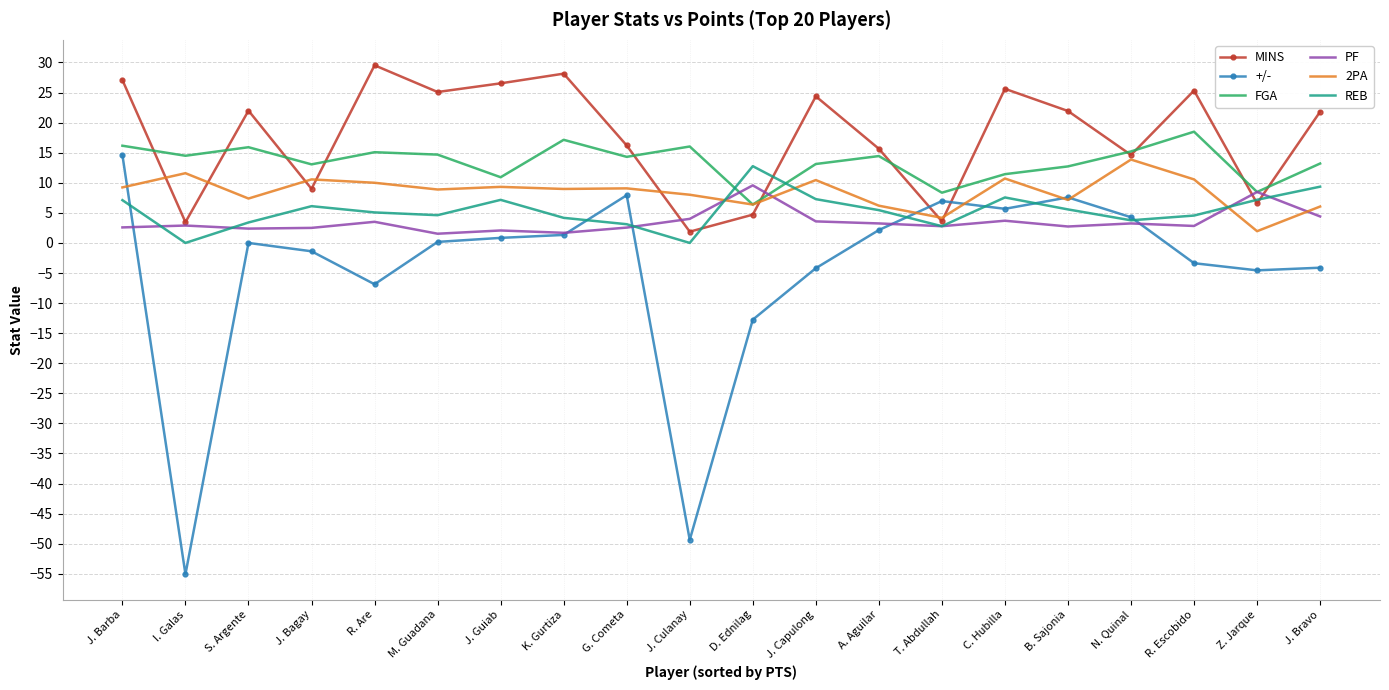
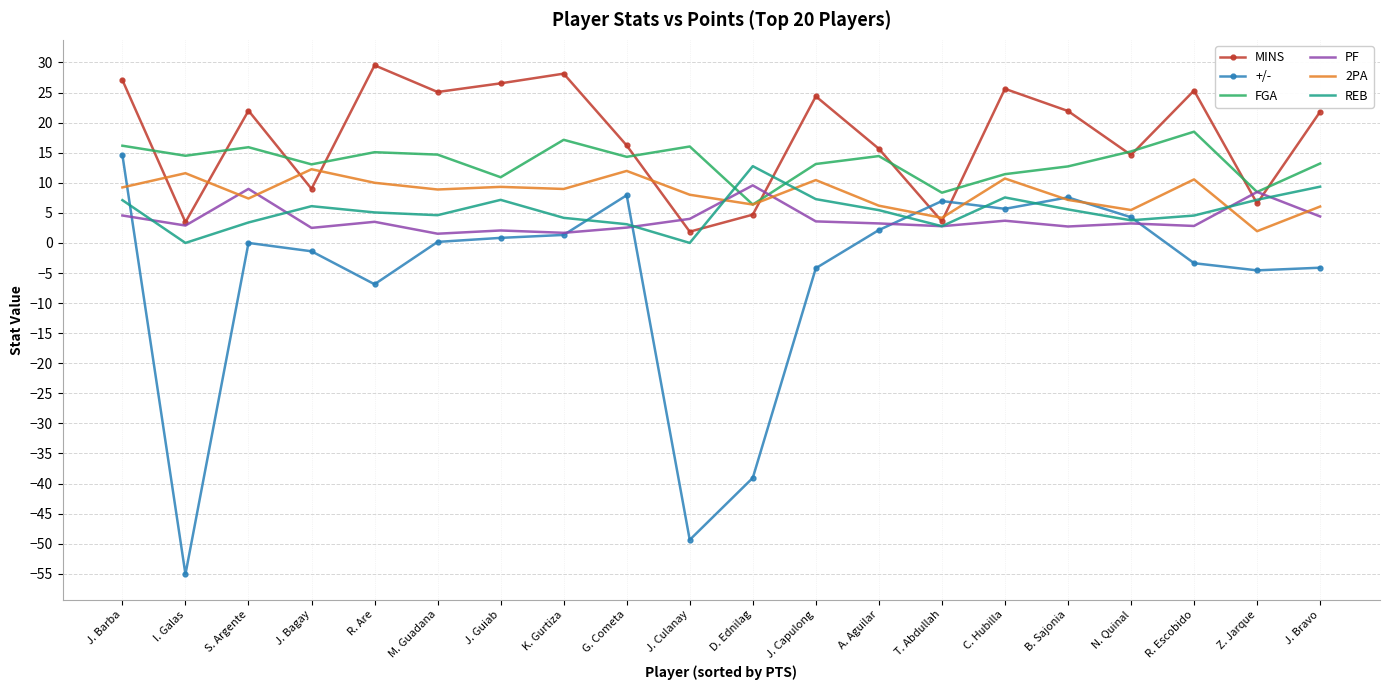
PF, J. Barba: 3 -> 5
PF, S. Argente: 2 -> 9
2PA, J. Bagay: 11 -> 12
2PA, G. Cometa: 9 -> 12
+/-, D. Ednilag: -13 -> -39
2PA, N. Quinal: 14 -> 5
